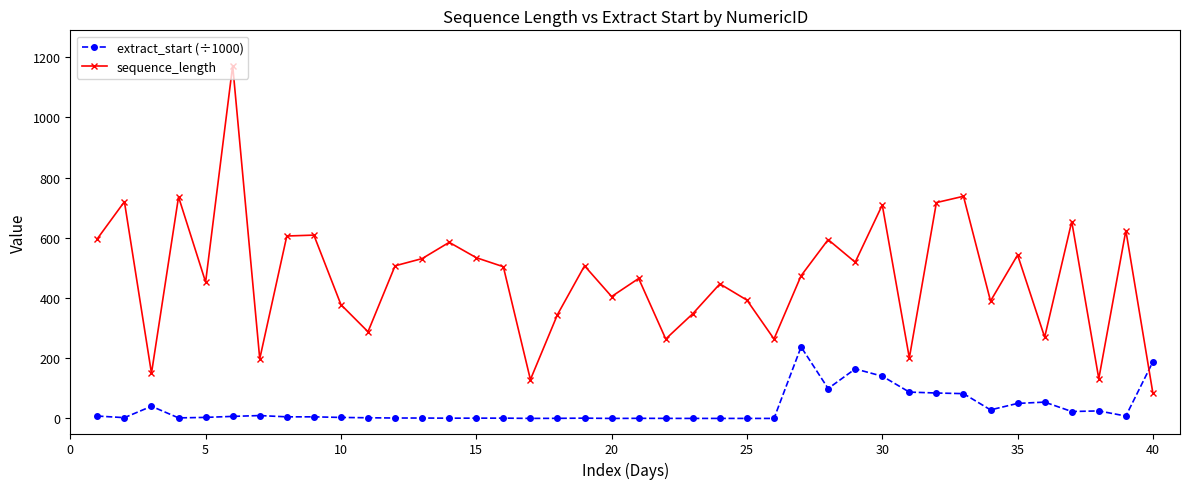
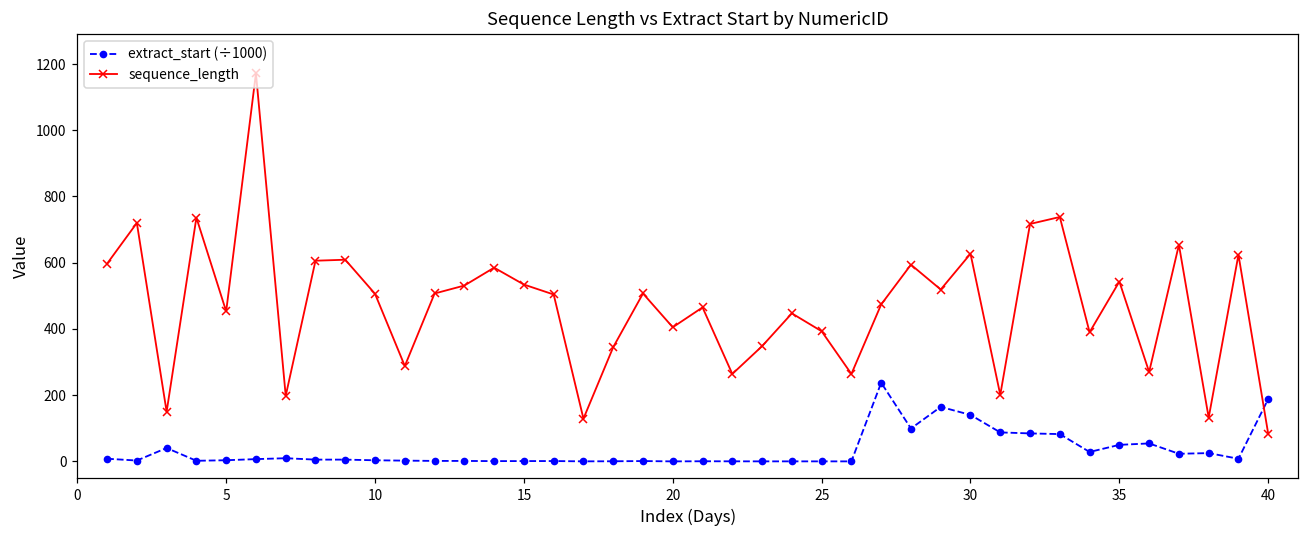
sequence_length, 10: 380 -> 510
sequence_length, 30: 710 -> 630
